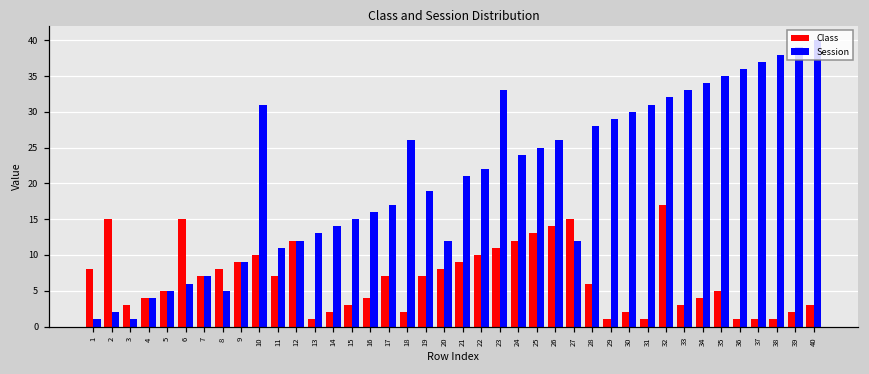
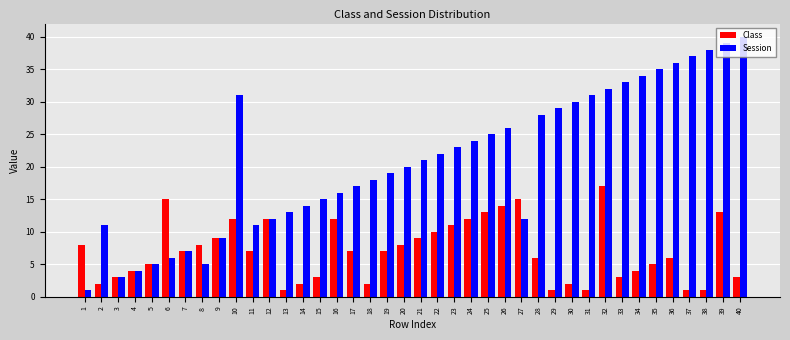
Class, 2: 15 -> 2
Session, 2: 2 -> 11
Session, 3: 1 -> 3
Class, 10: 10 -> 12
Class, 16: 4 -> 12
Session, 18: 26 -> 18
Session, 20: 12 -> 20
Session, 23: 33 -> 23
Class, 36: 1 -> 6
Class, 39: 2 -> 13
